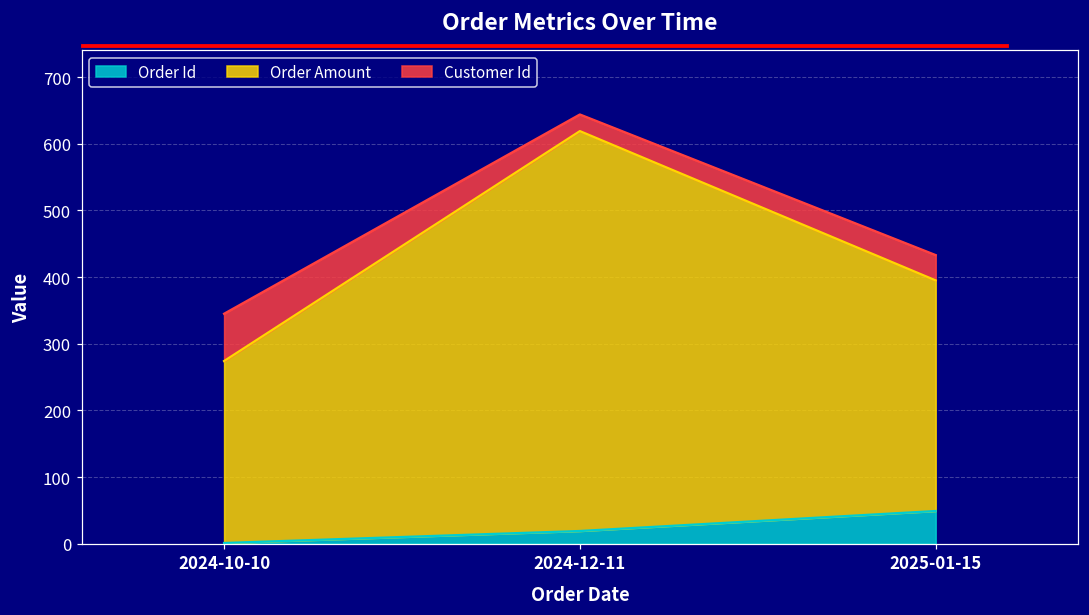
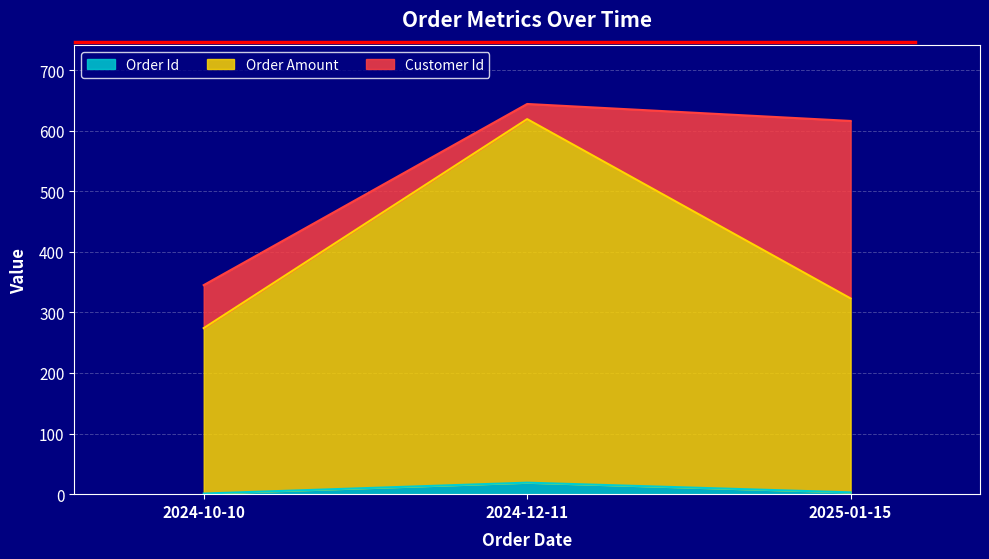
Order Id, 2025-01-15: 50 -> 0
Order Amount, 2025-01-15: 350 -> 320
Customer Id, 2025-01-15: 40 -> 290
